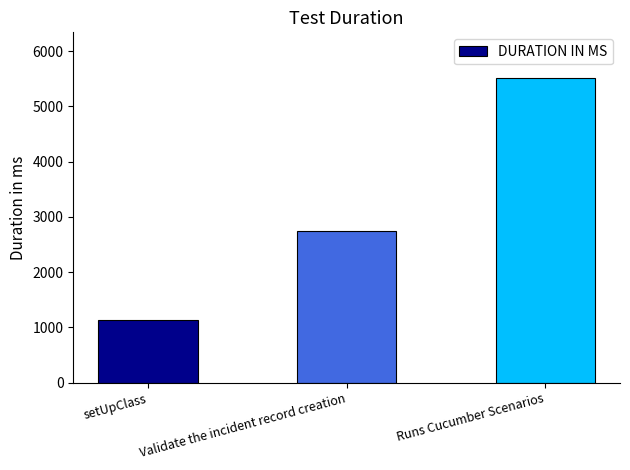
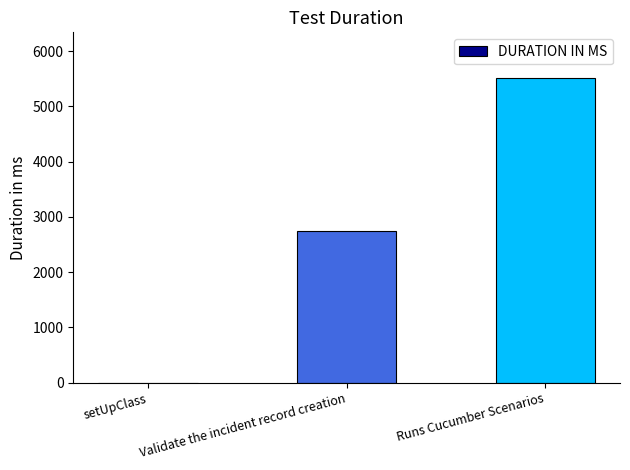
setUpClass: 1100 -> 0
